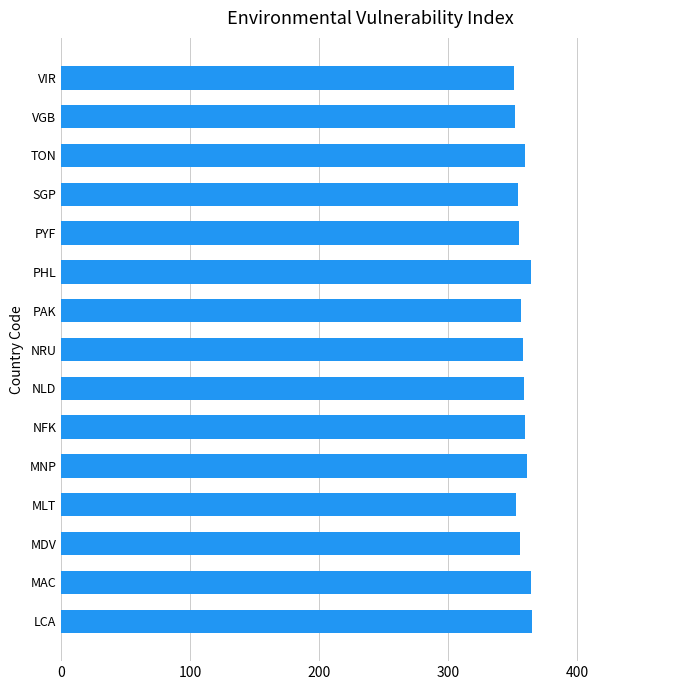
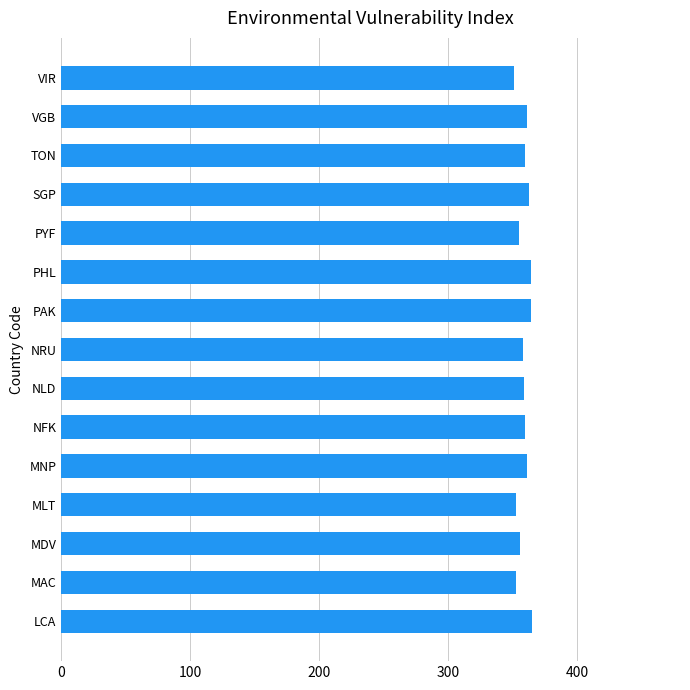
VGB: 352 -> 361
SGP: 354 -> 363
PAK: 357 -> 364
MAC: 364 -> 353
